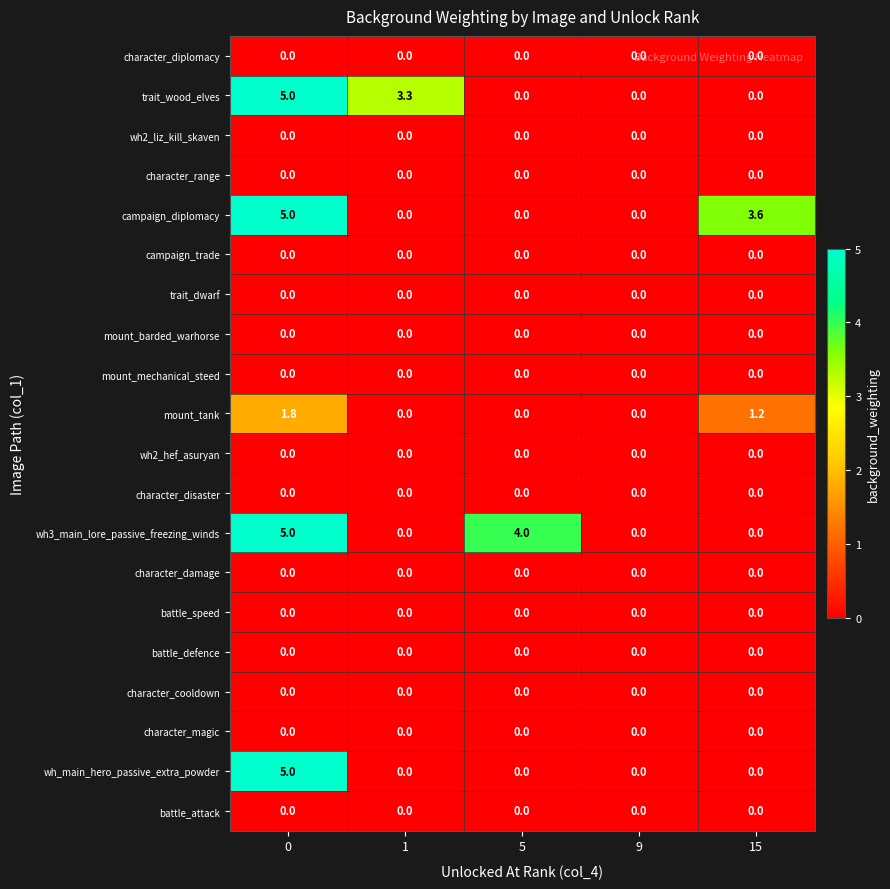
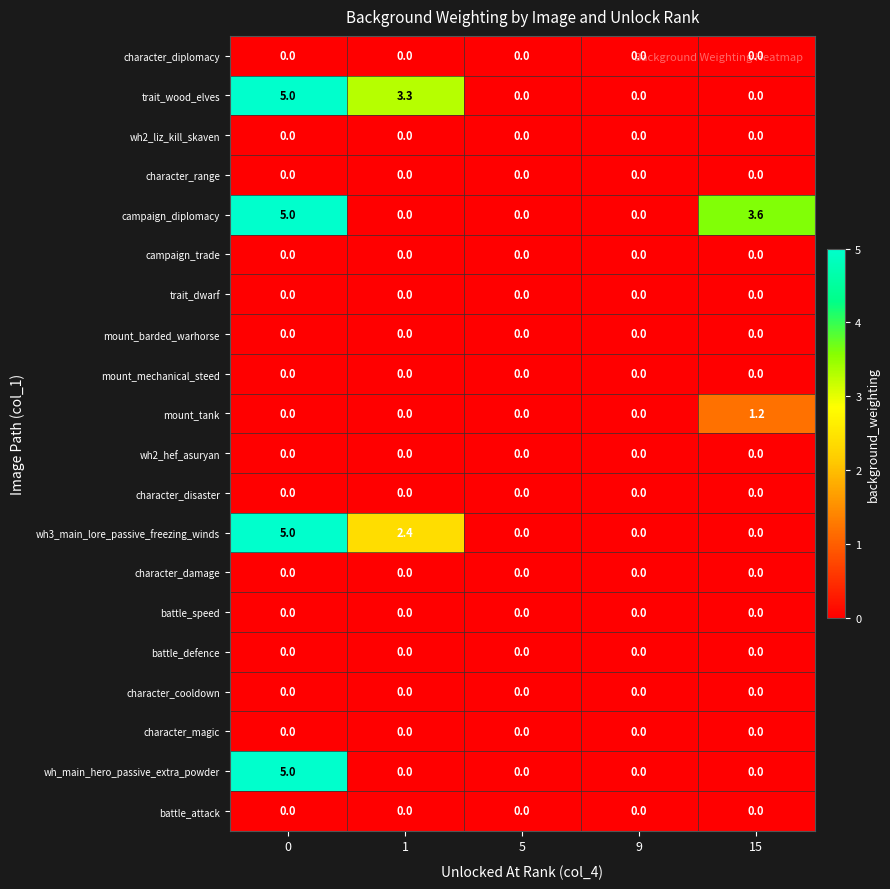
mount_tank, 0: 1.8 -> 0.0
wh3_main_lore_passive_freezing_winds, 1: 0.0 -> 2.4
wh3_main_lore_passive_freezing_winds, 5: 4.0 -> 0.0
